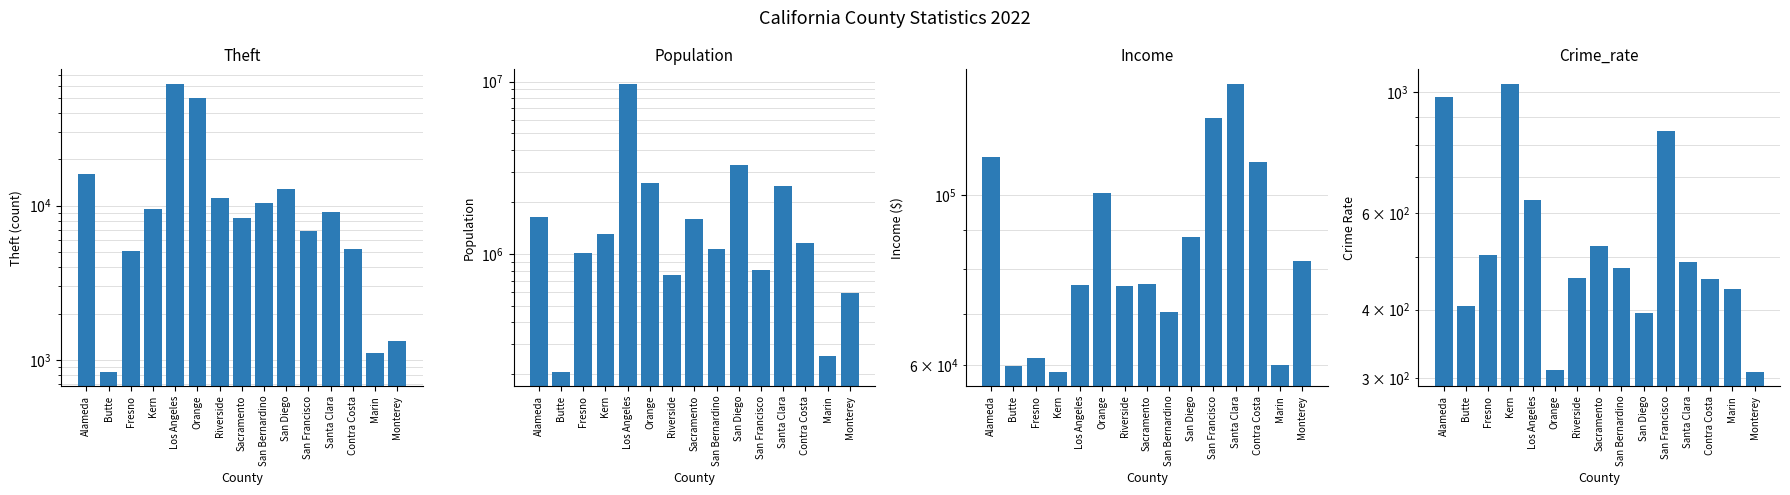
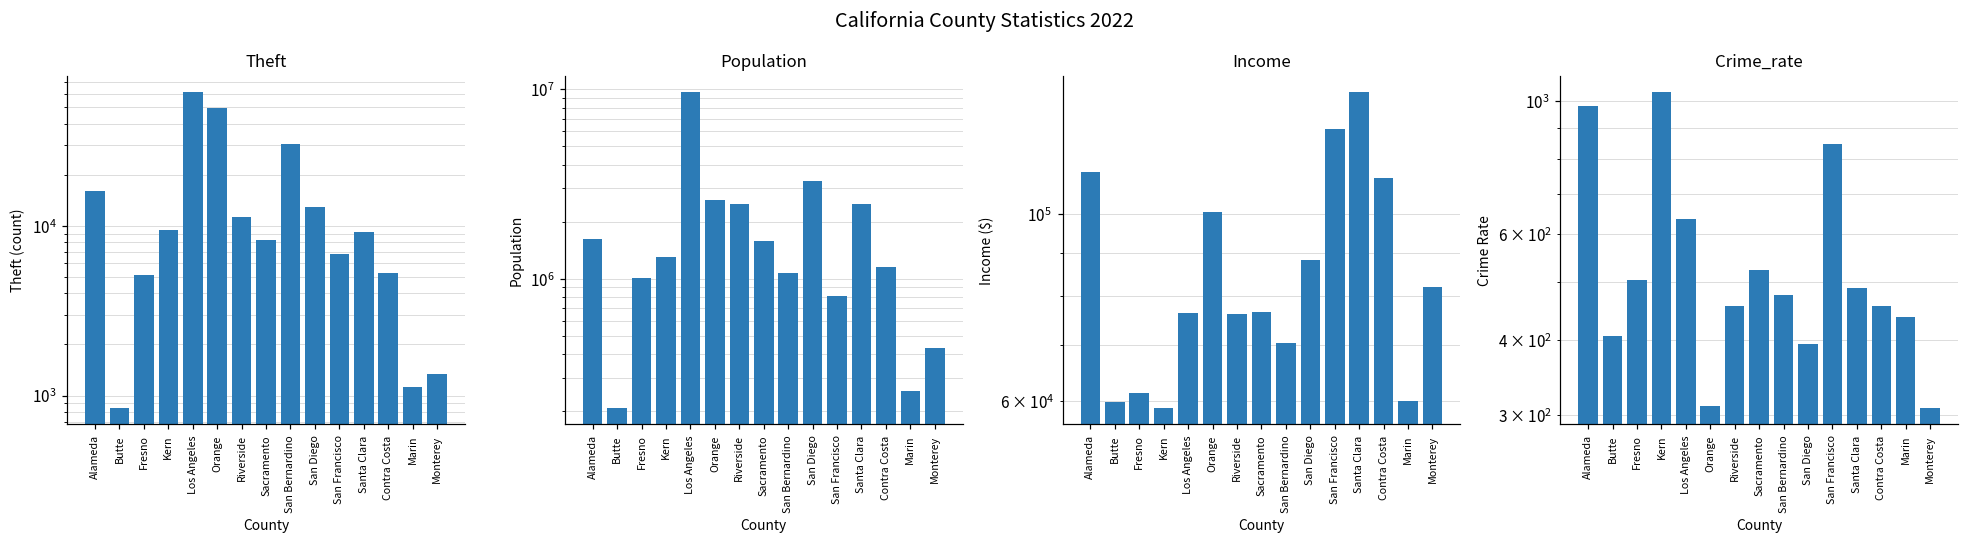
Theft, San Bernardino: 10000 -> 30000
Population, Riverside: 800000 -> 2500000
Population, Monterey: 600000 -> 430000
